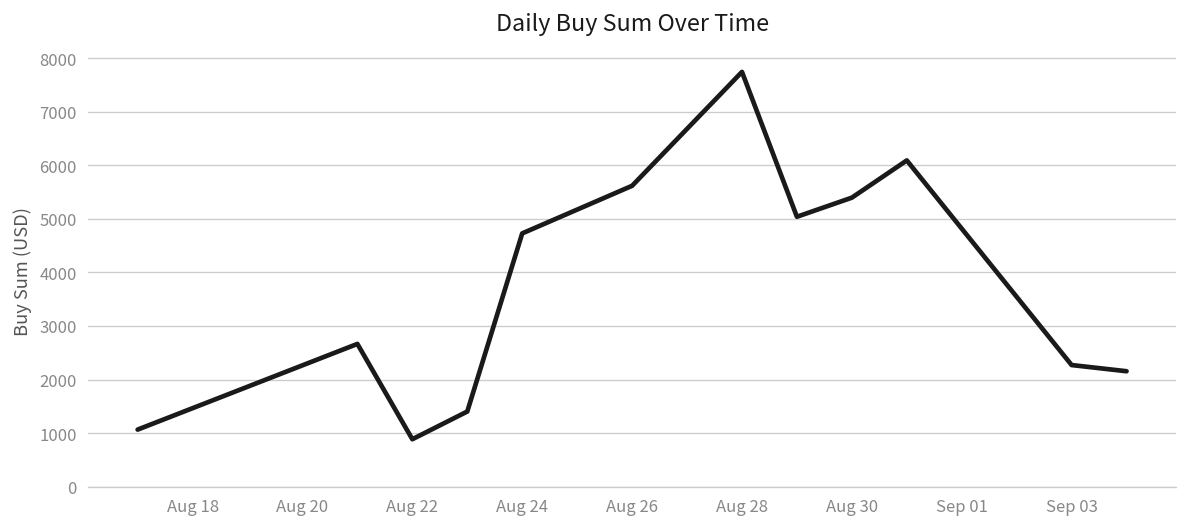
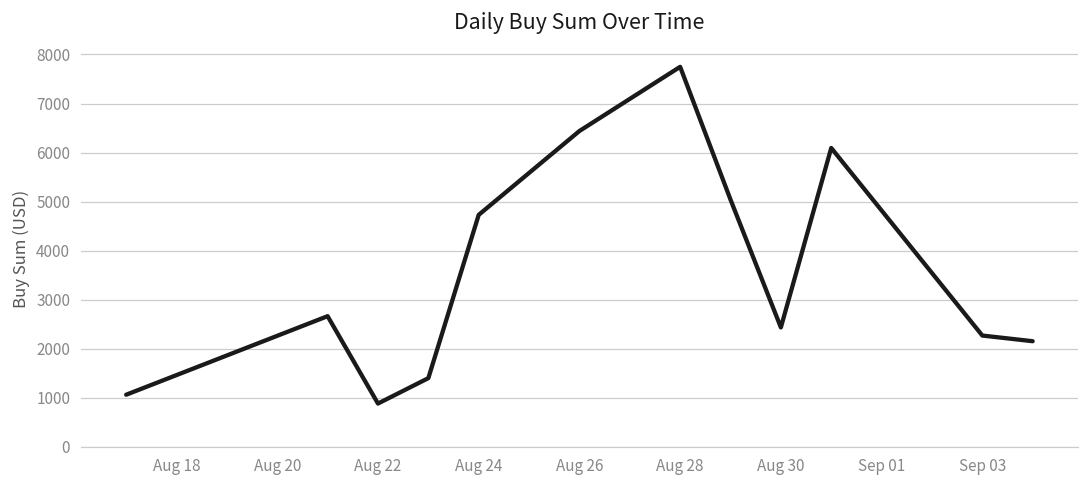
Aug 26: 5600 -> 6400
Aug 30: 5400 -> 2400
